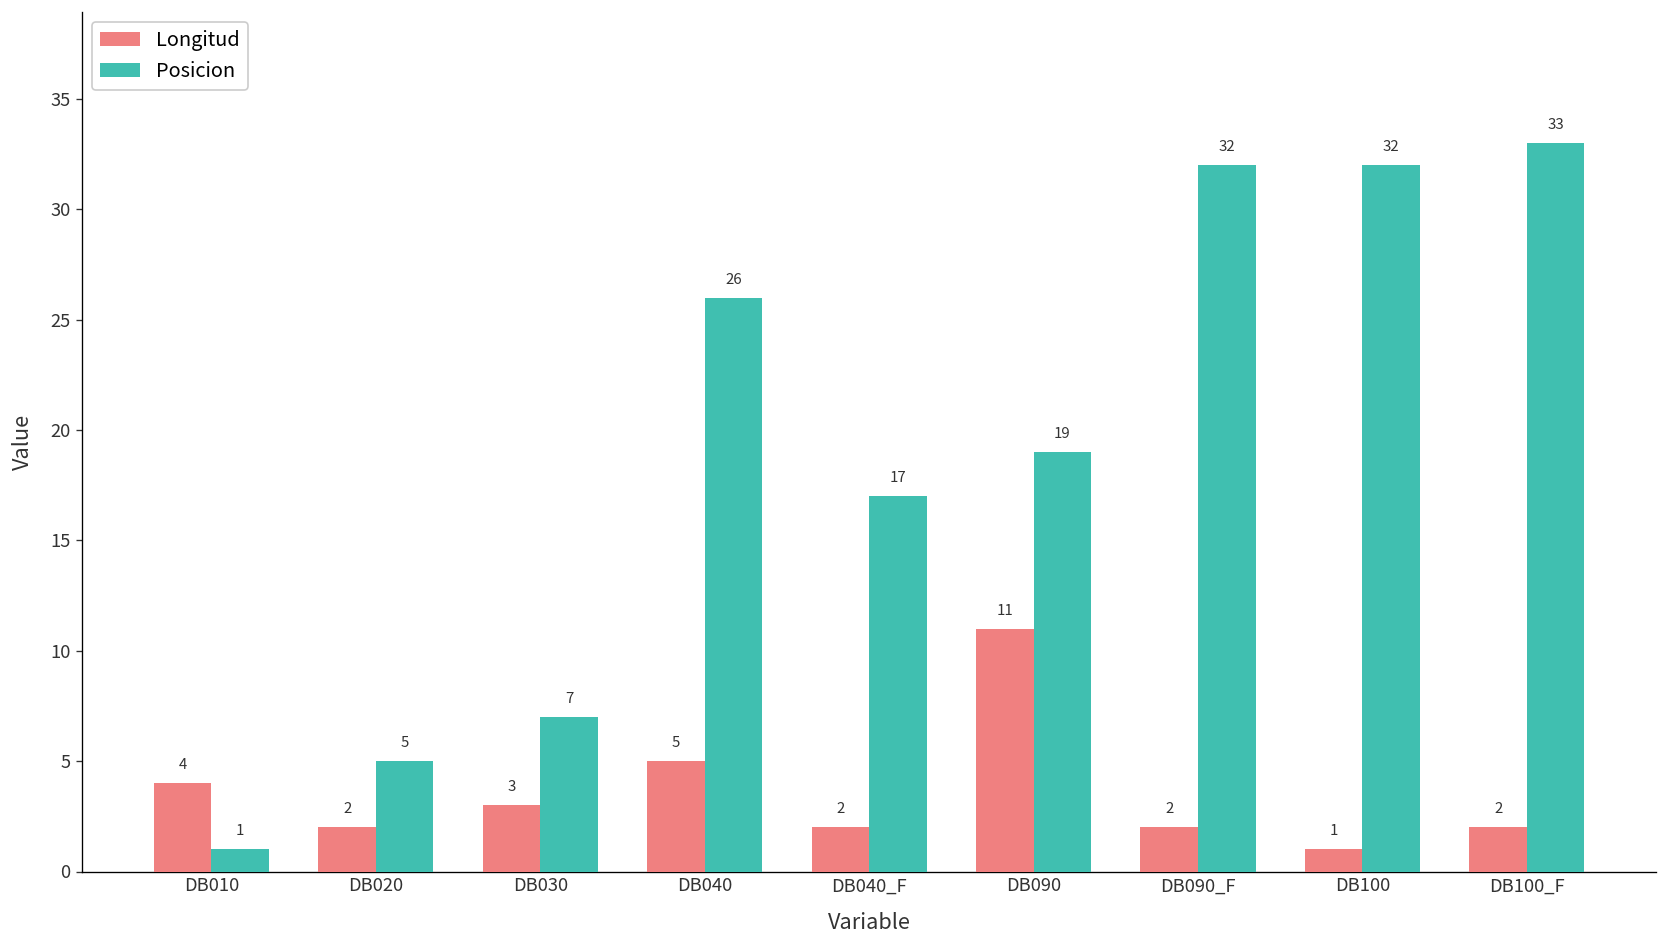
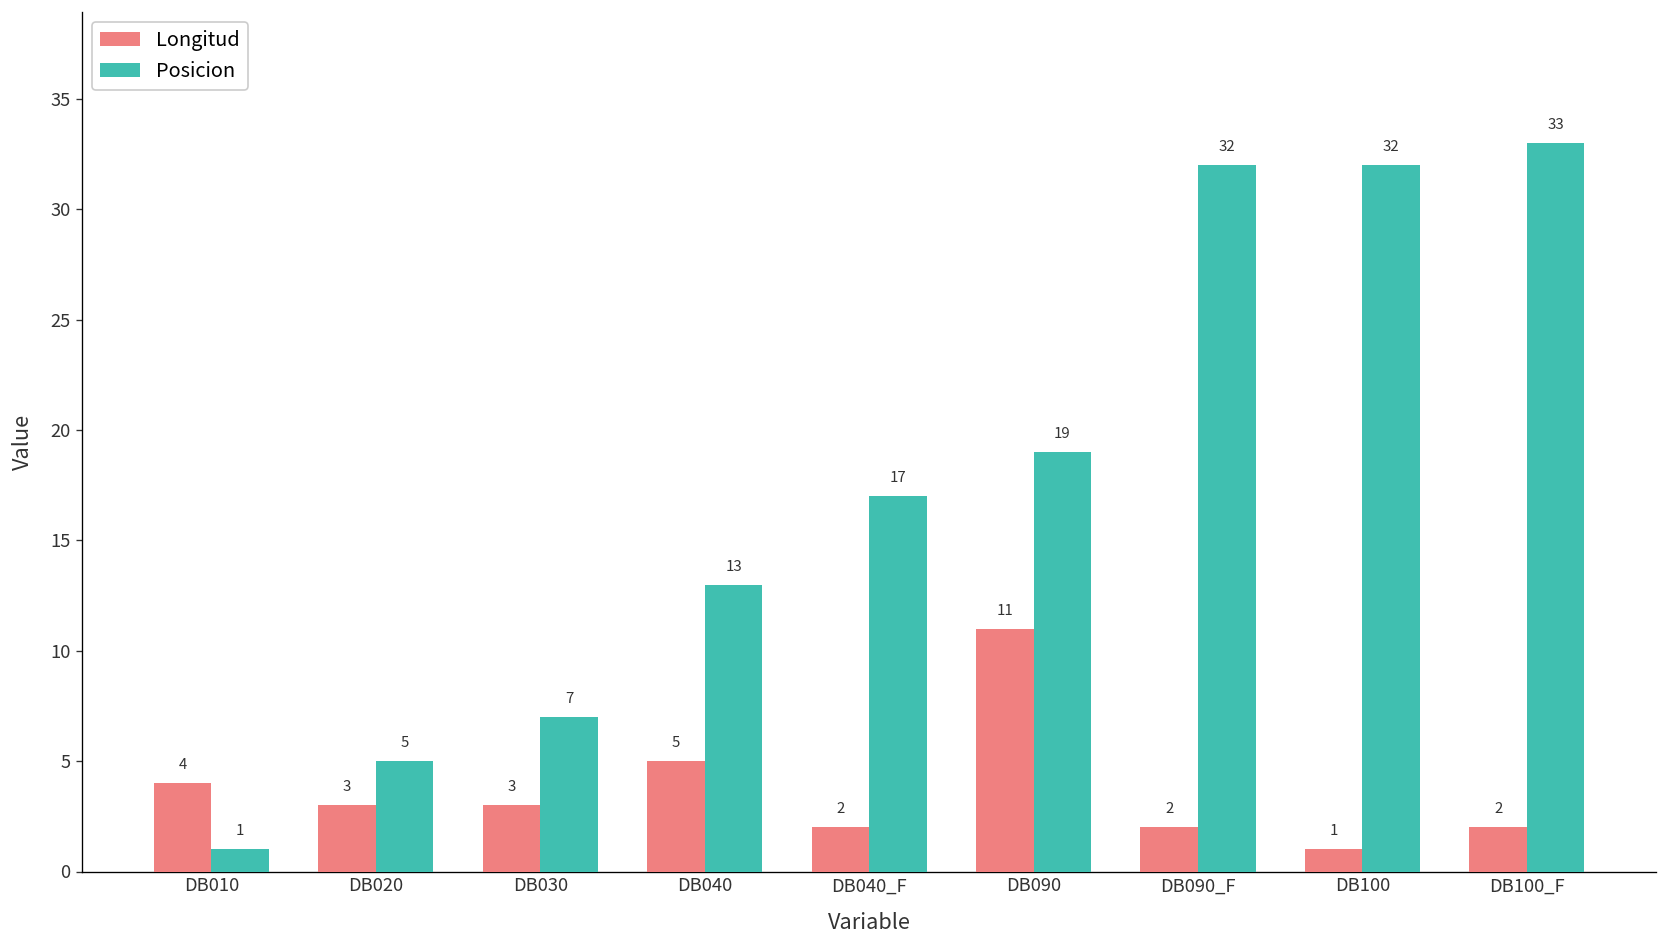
Longitud, DB020: 2 -> 3
Posicion, DB040: 26 -> 13
